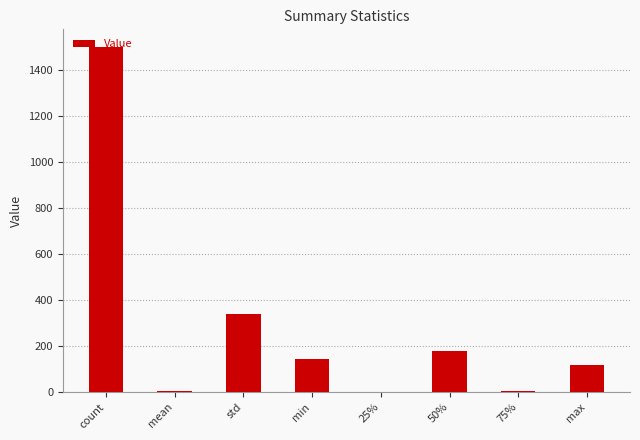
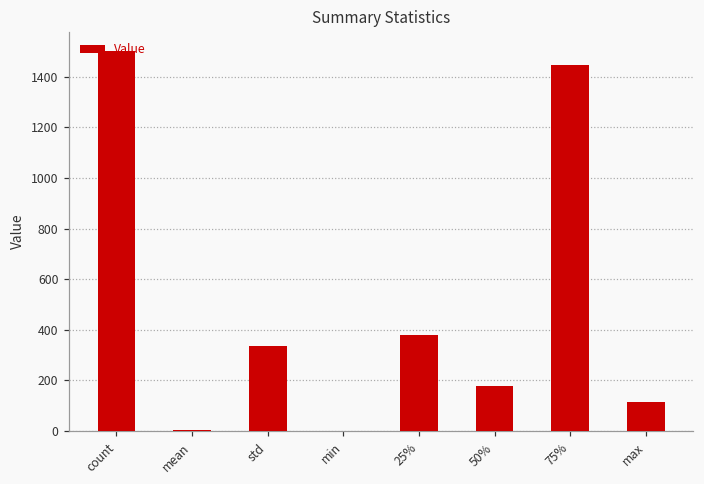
min: 150 -> 0
25%: 0 -> 380
75%: 10 -> 1450
